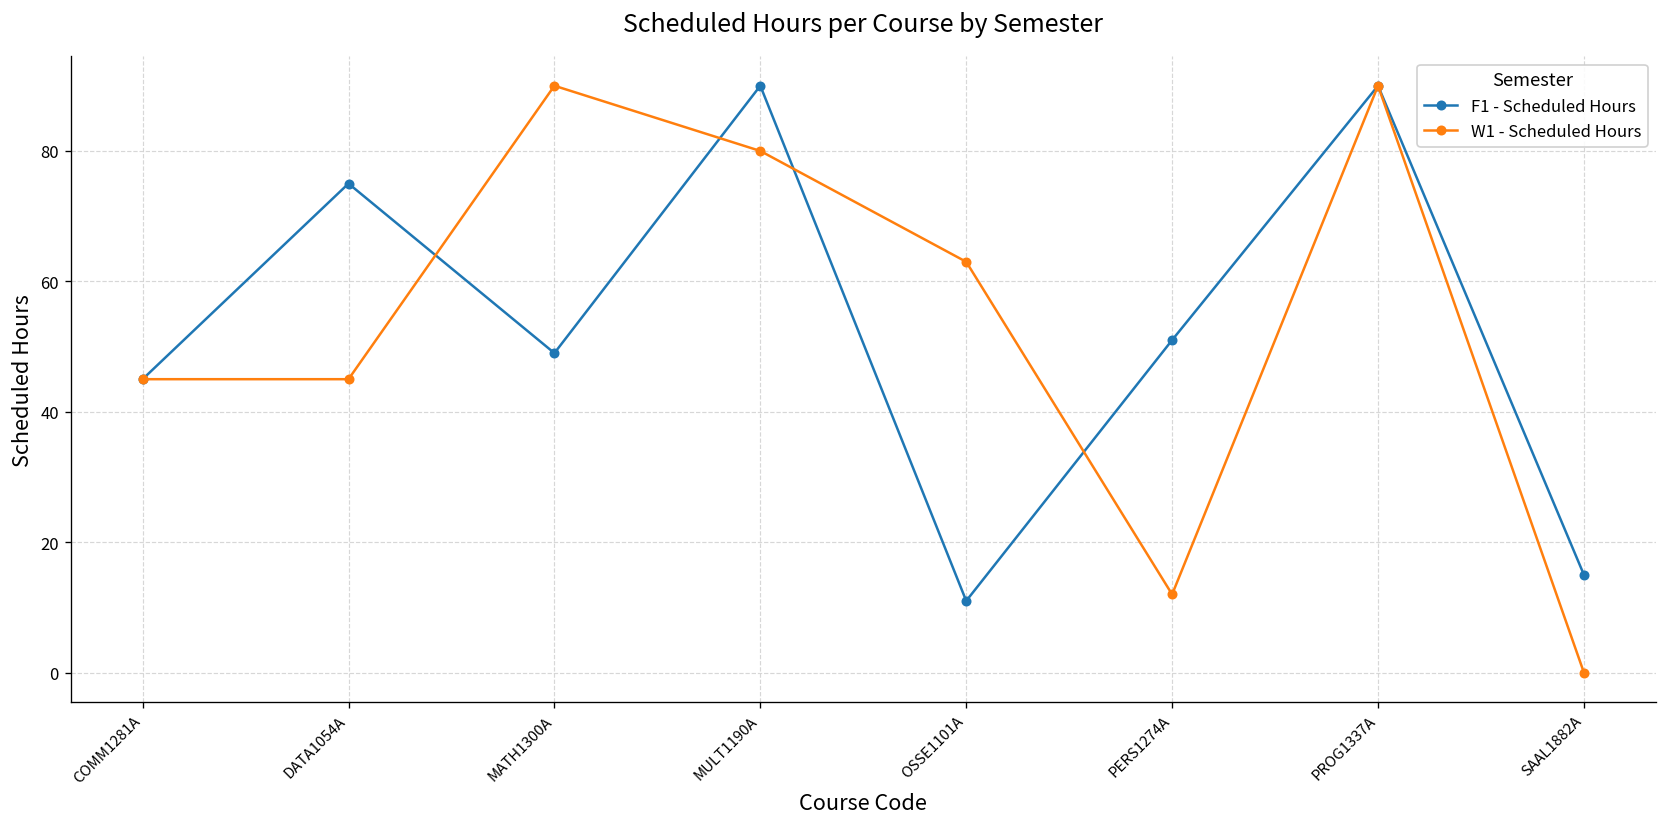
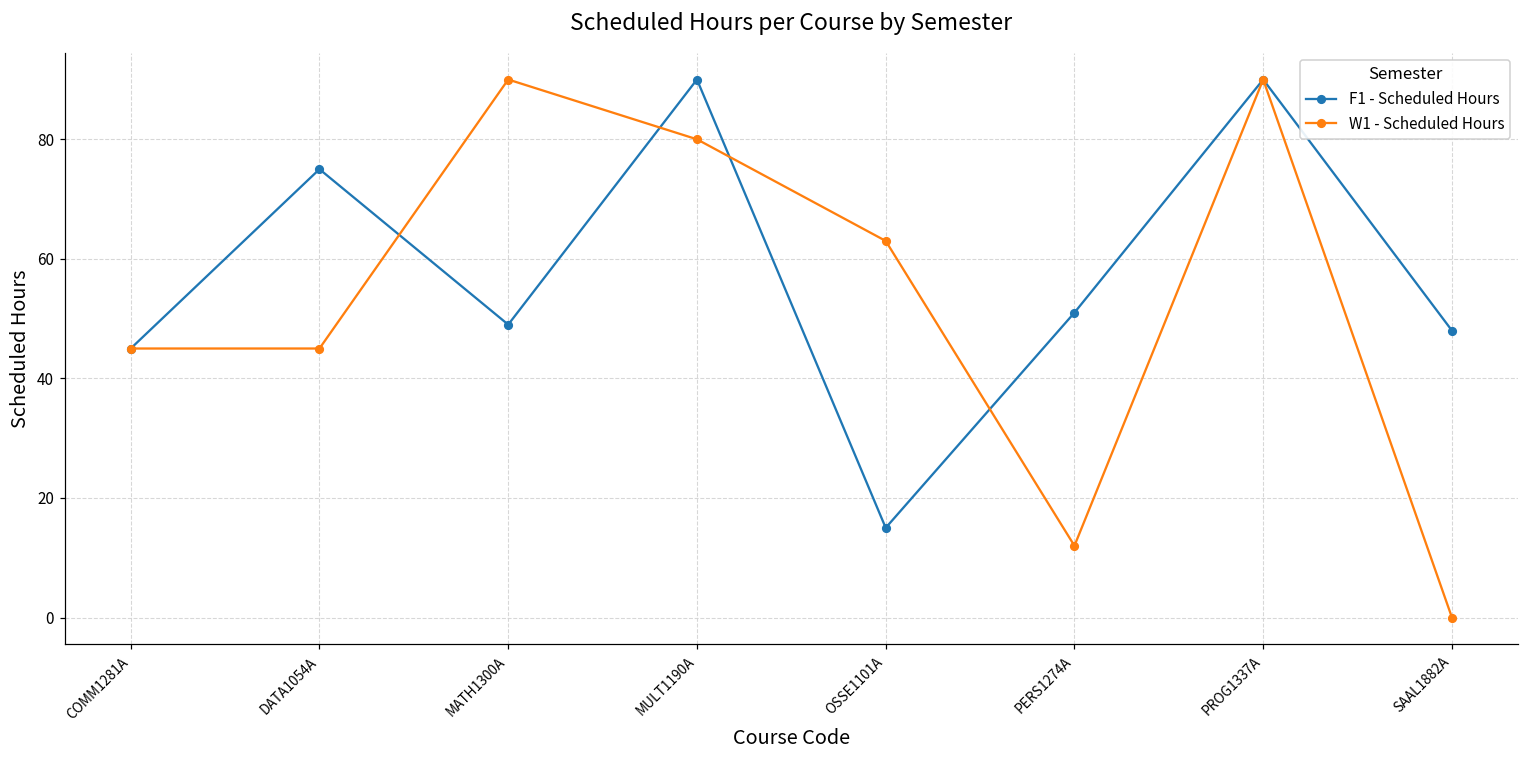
F1 - Scheduled Hours, OSSE1101A: 11 -> 15
F1 - Scheduled Hours, SAAL1882A: 15 -> 48
